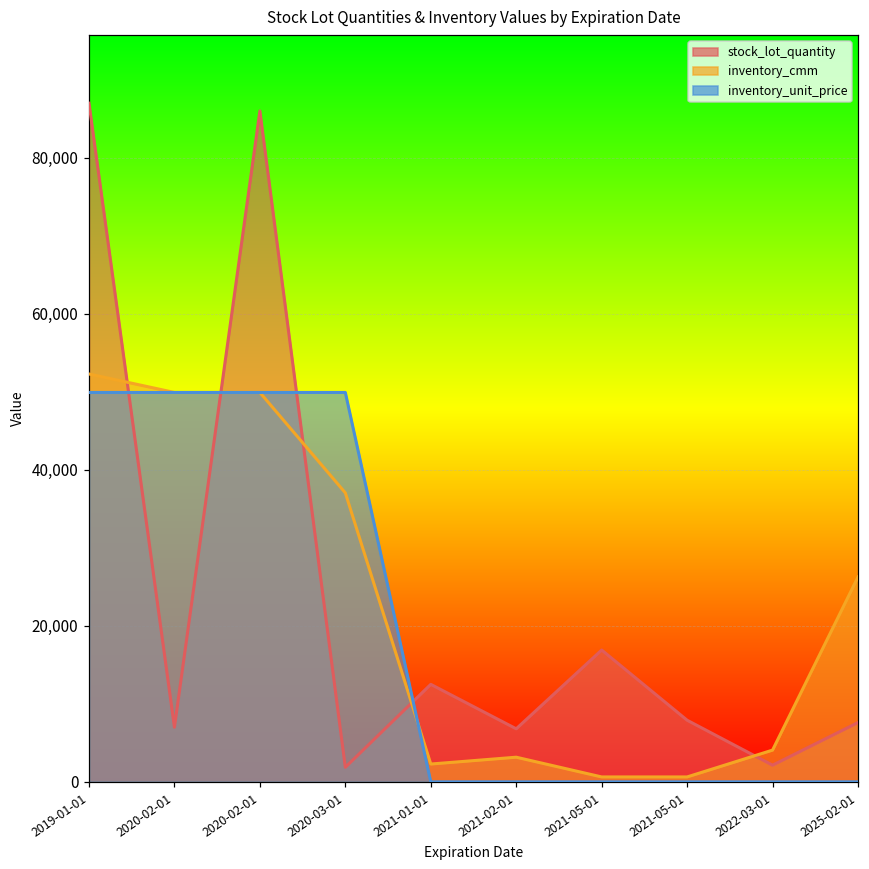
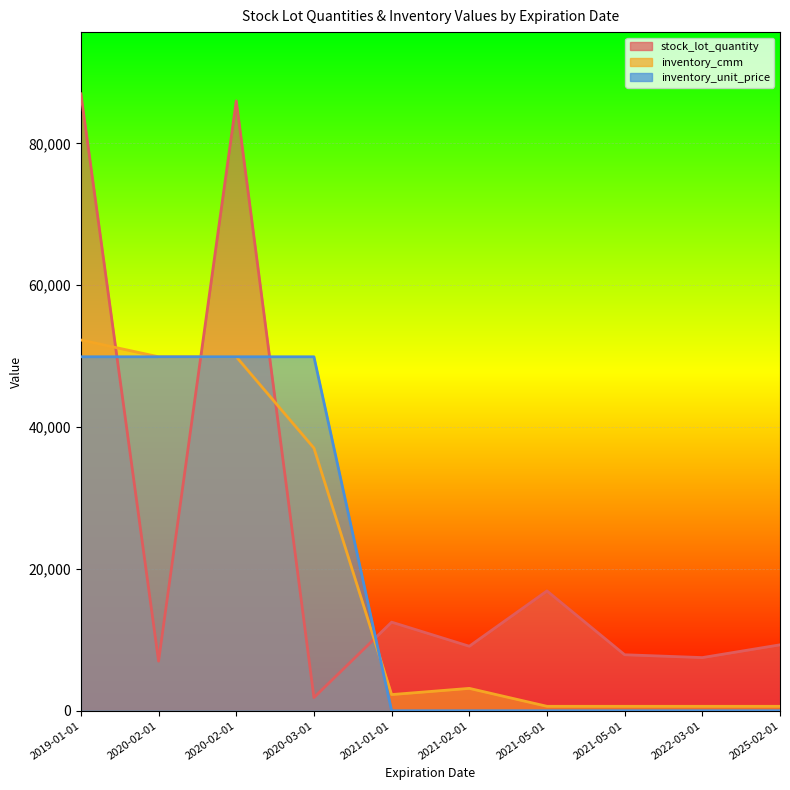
stock_lot_quantity, 2021-02-01: 7,000 -> 9,000
stock_lot_quantity, 2022-03-01: 2,000 -> 8,000
inventory_cmm, 2022-03-01: 4,000 -> 1,000
stock_lot_quantity, 2025-02-01: 8,000 -> 9,000
inventory_cmm, 2025-02-01: 26,000 -> 1,000
